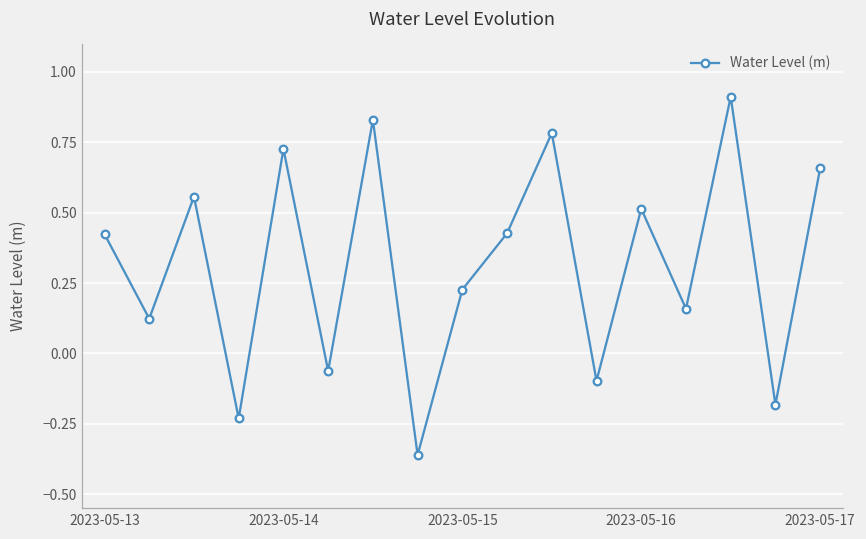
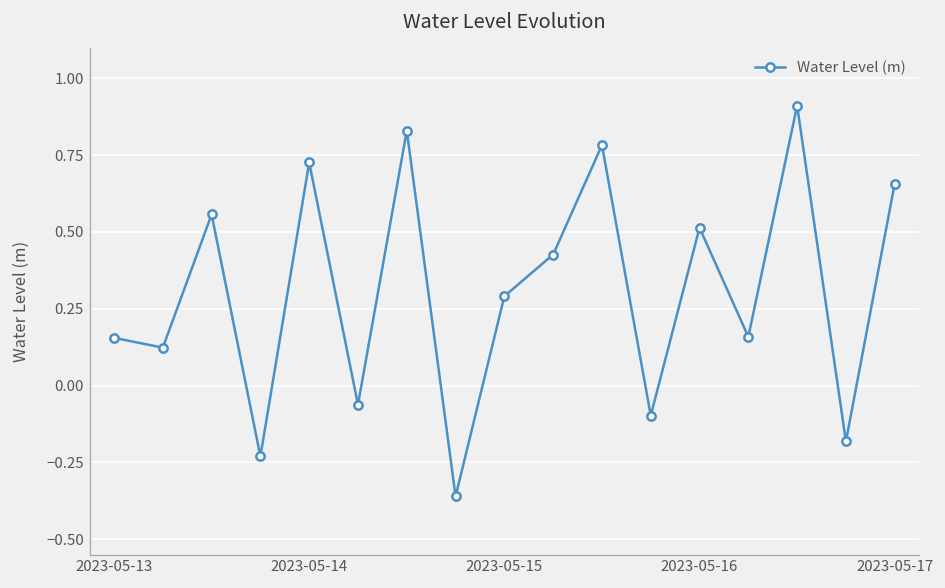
2023-05-13: 0.42 -> 0.16
2023-05-15: 0.23 -> 0.29
